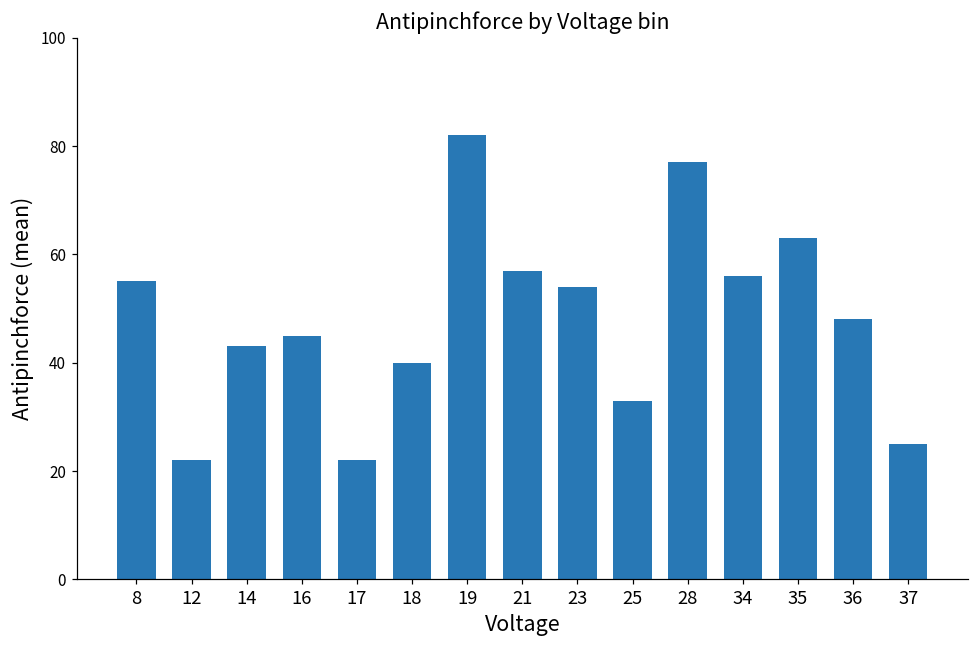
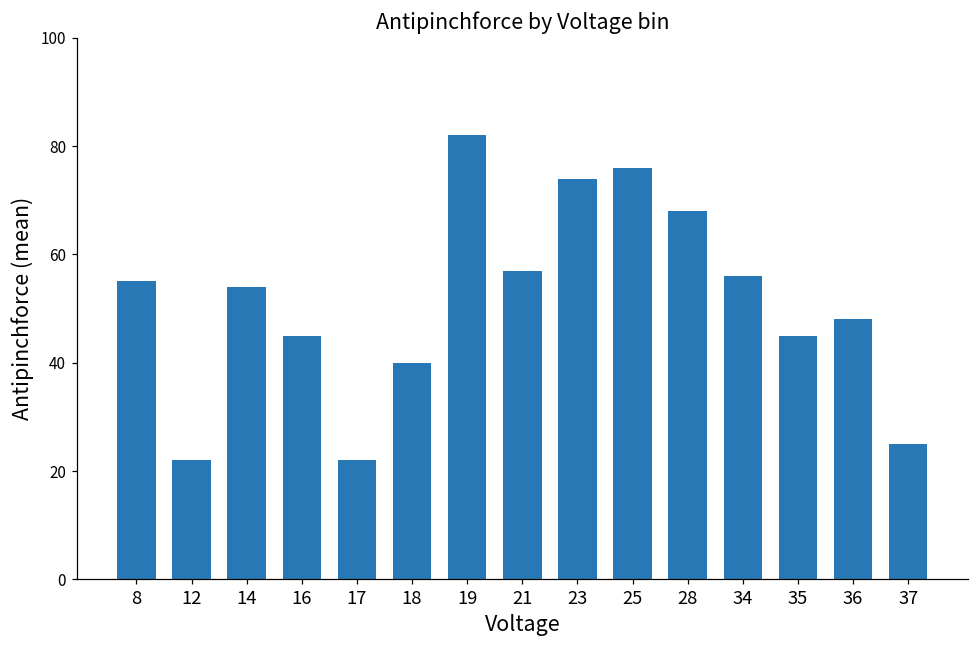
14: 43 -> 54
23: 54 -> 74
25: 33 -> 76
28: 77 -> 68
35: 63 -> 45
